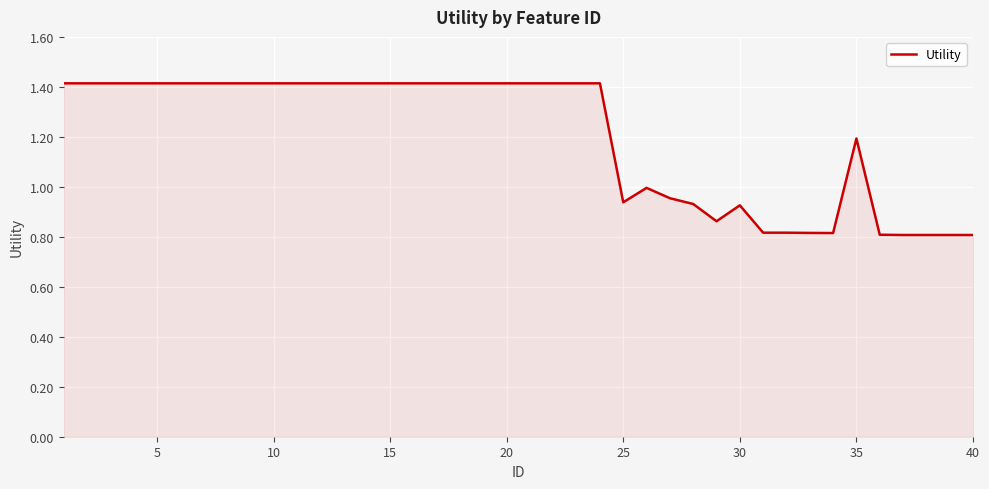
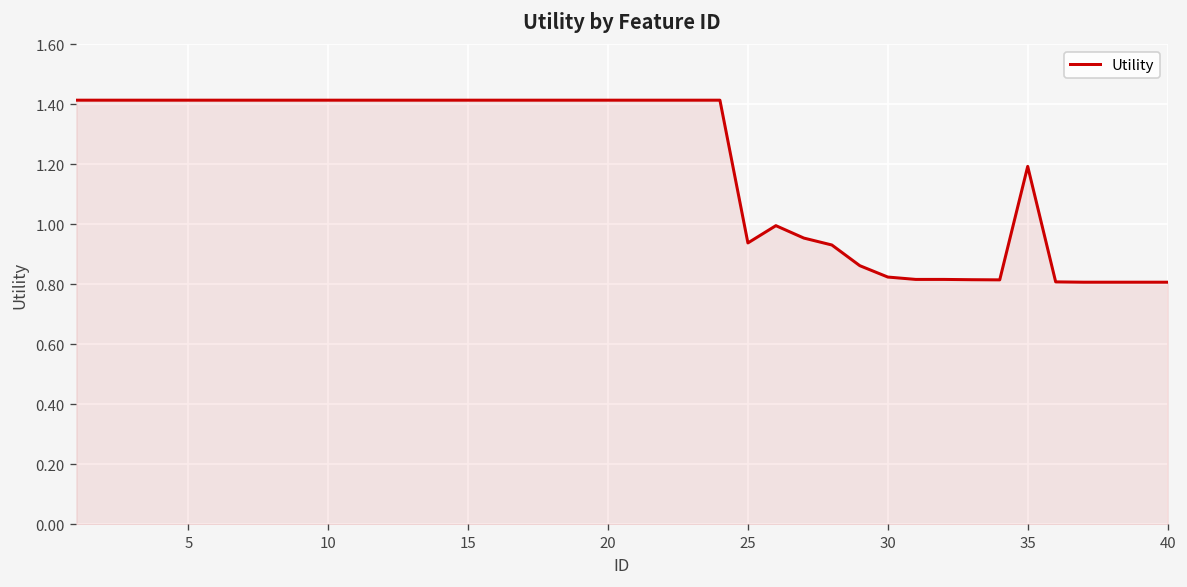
30: 0.93 -> 0.82
